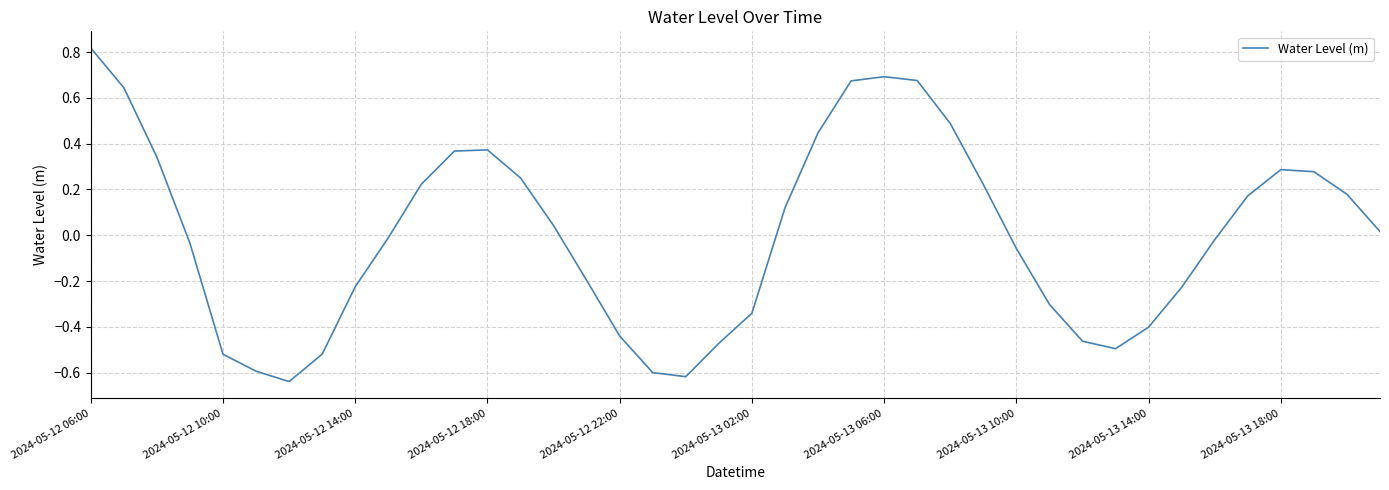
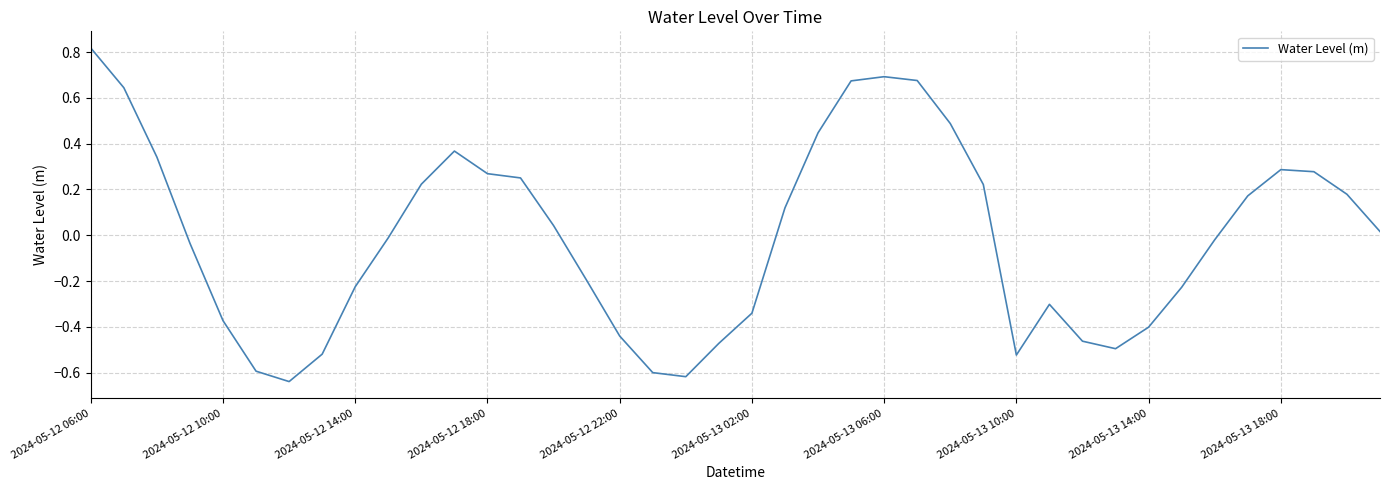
2024-05-12 10:00: -0.52 -> -0.37
2024-05-12 18:00: 0.37 -> 0.27
2024-05-13 10:00: -0.06 -> -0.52
